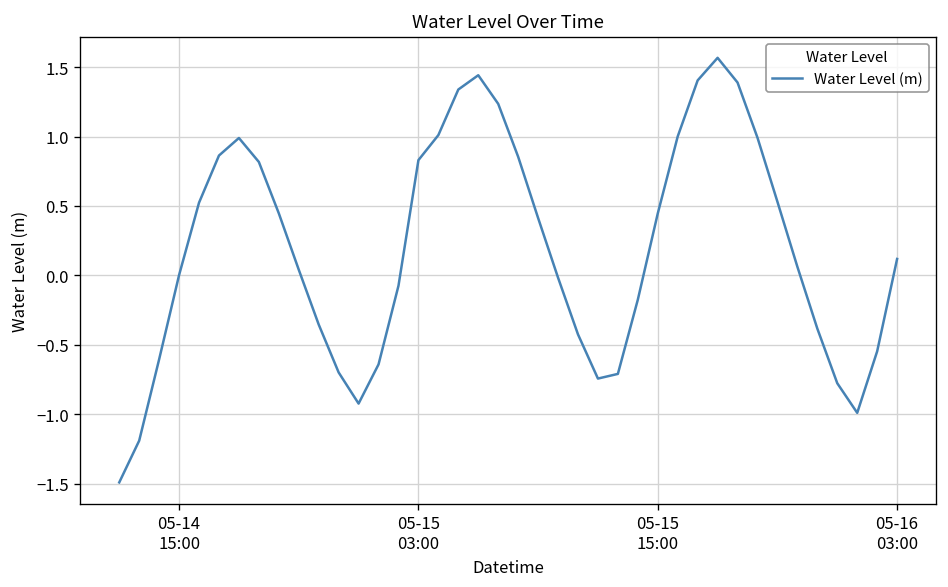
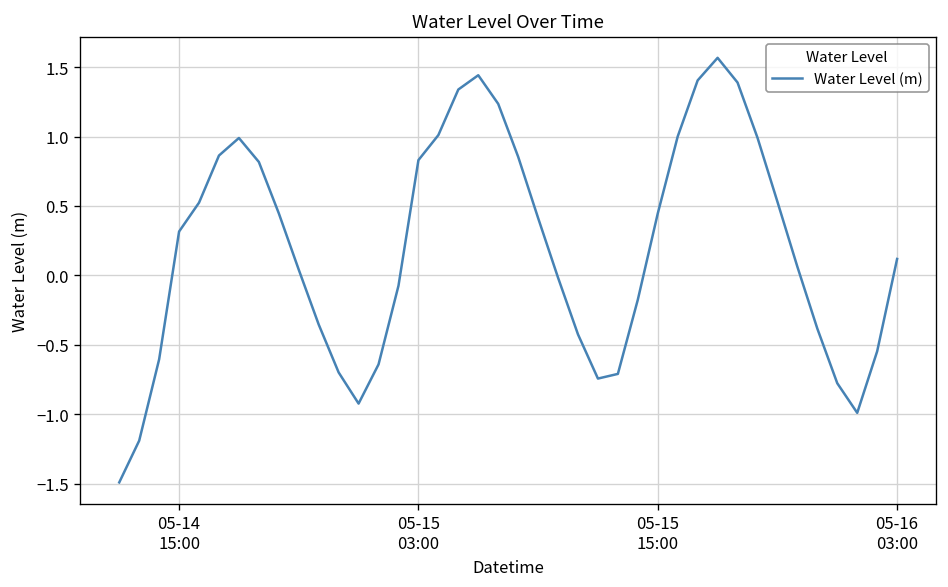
05-14 15:00: 0.00 -> 0.32
